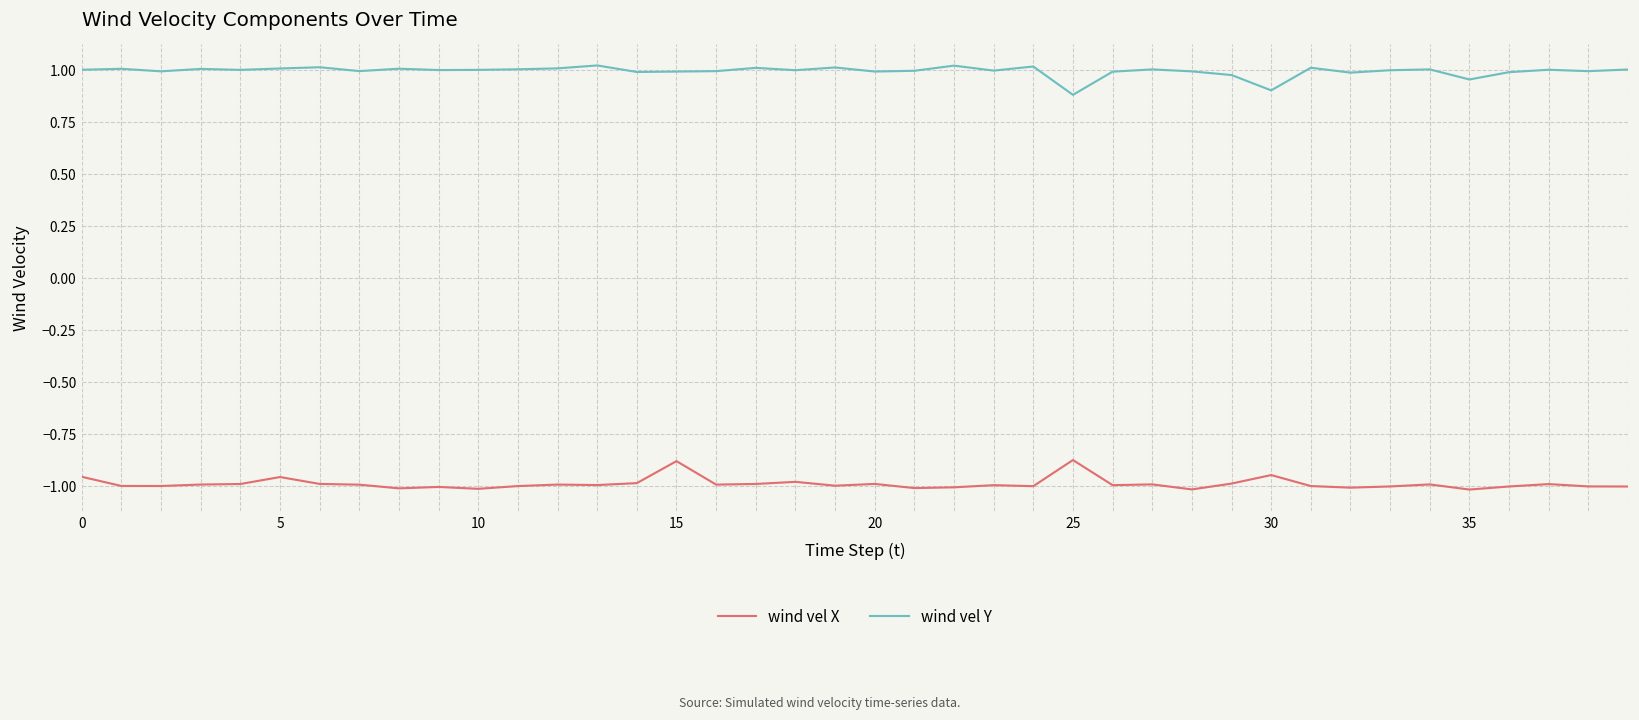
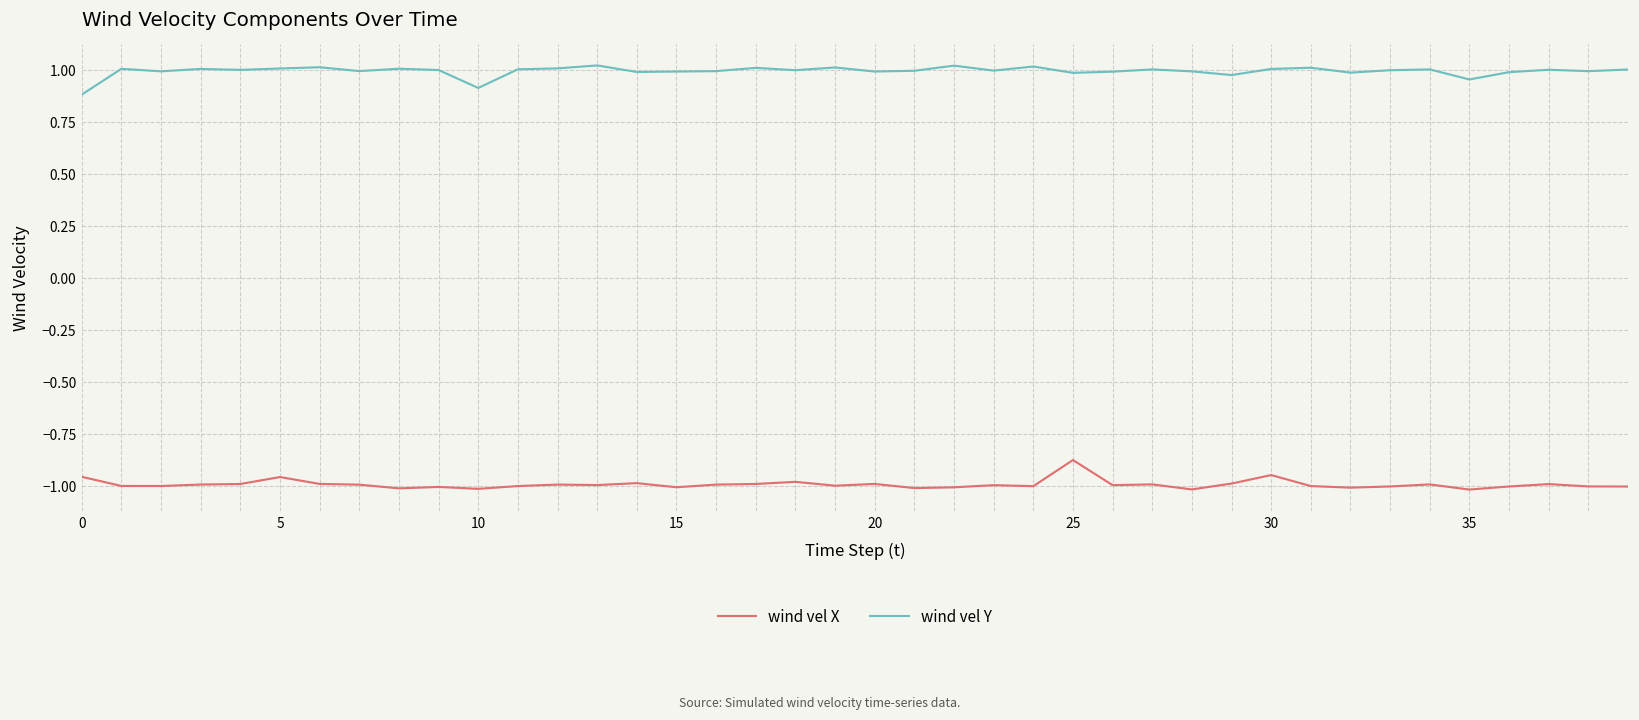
wind vel Y, 0: 1.00 -> 0.88
wind vel Y, 10: 1.00 -> 0.91
wind vel X, 15: -0.88 -> -1.01
wind vel Y, 25: 0.88 -> 0.98
wind vel Y, 30: 0.90 -> 1.00
